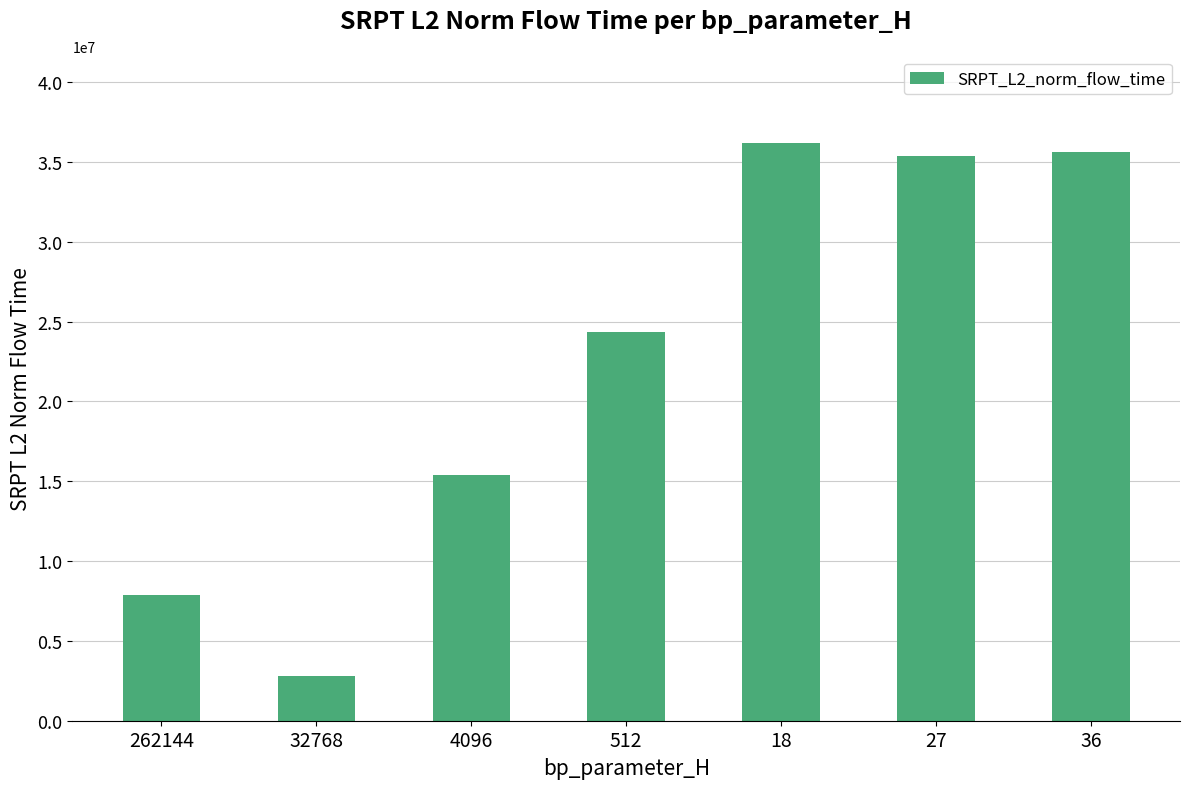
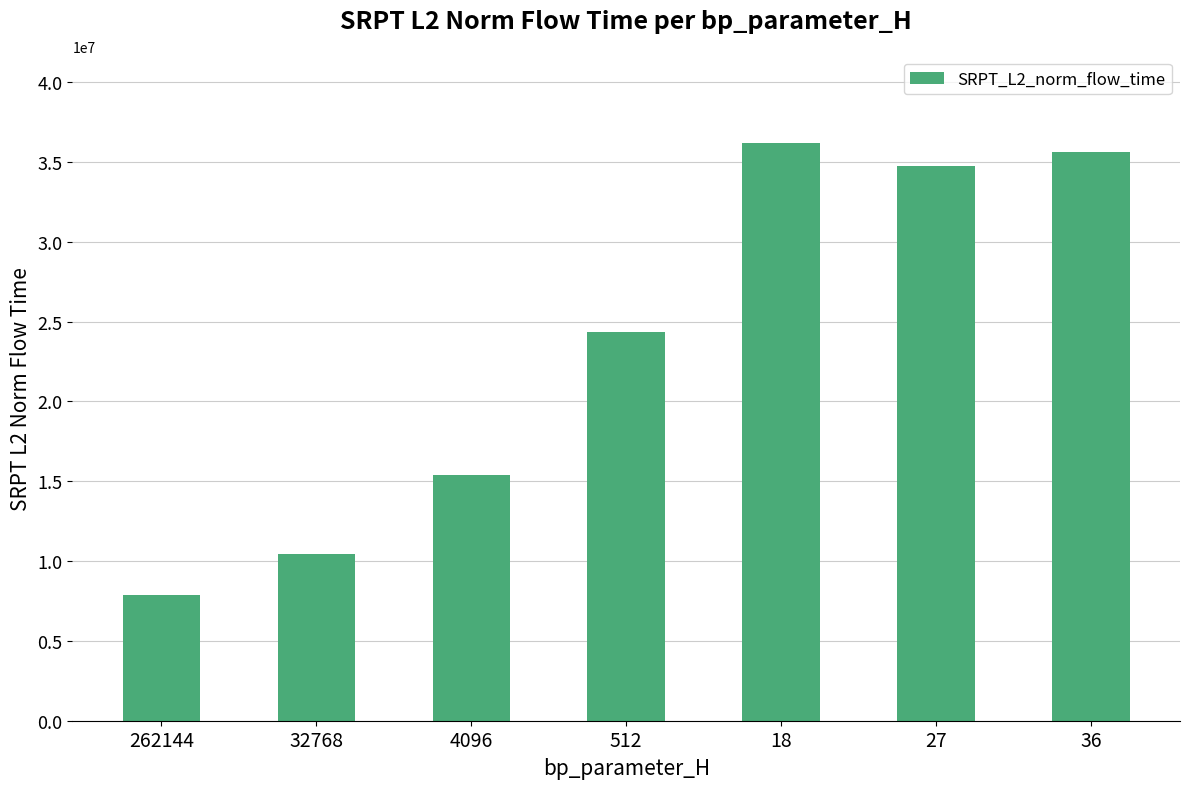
32768: 2800000 -> 10400000
27: 35400000 -> 34700000
